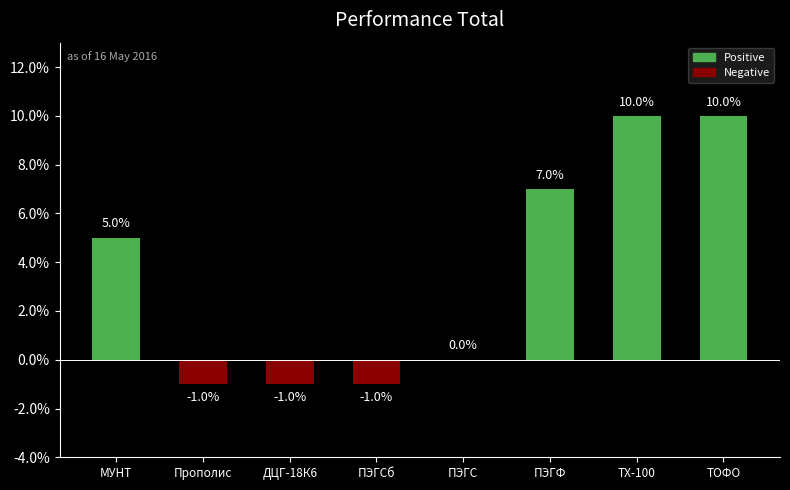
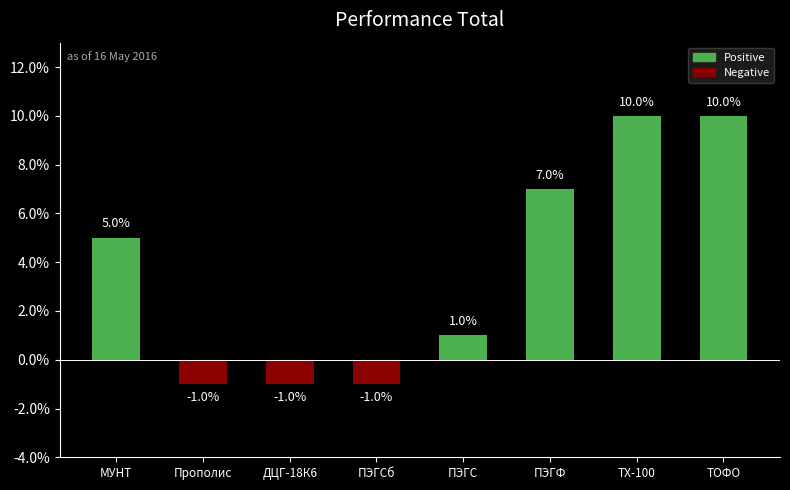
ПЭГС: 0.0% -> 1.0%
